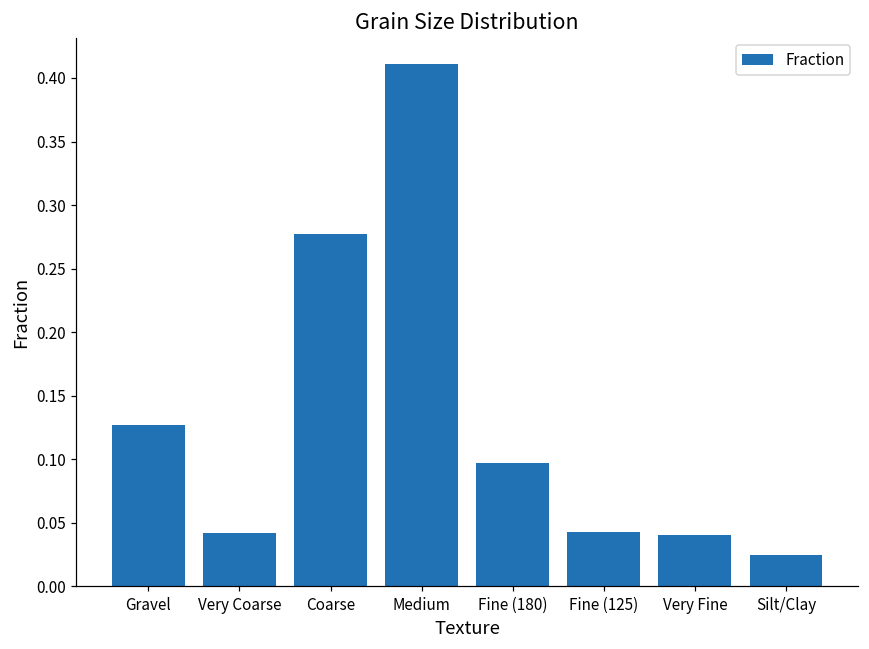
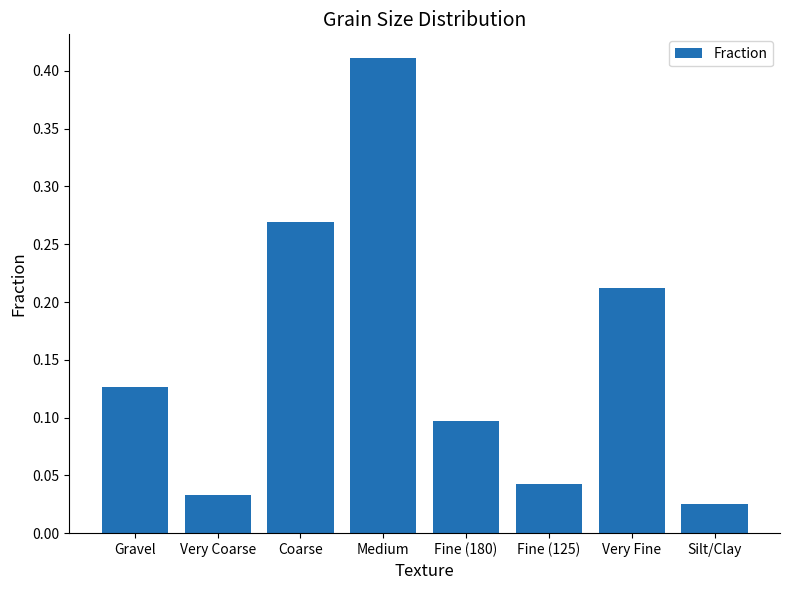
Very Coarse: 0.042 -> 0.033
Coarse: 0.277 -> 0.269
Very Fine: 0.041 -> 0.212
